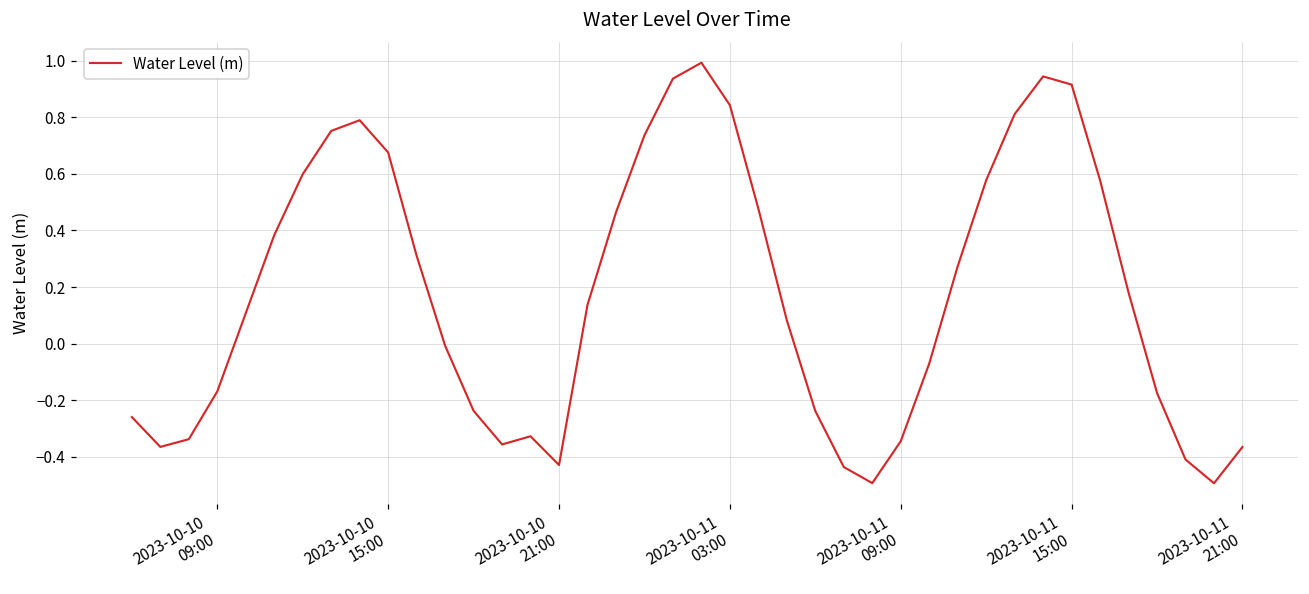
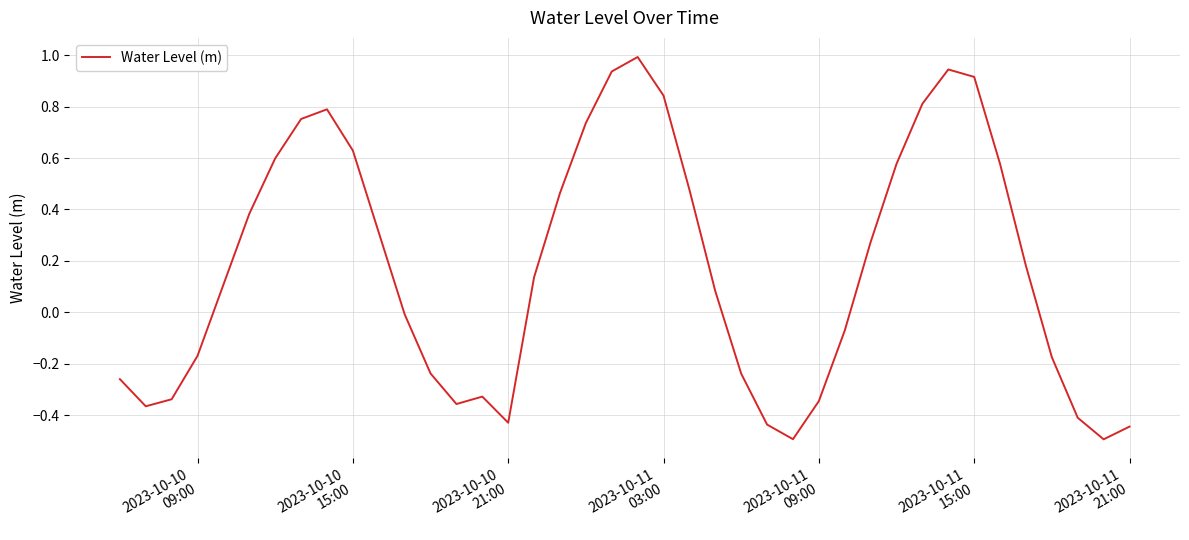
2023-10-10 15:00: 0.68 -> 0.63
2023-10-11 21:00: -0.36 -> -0.44
